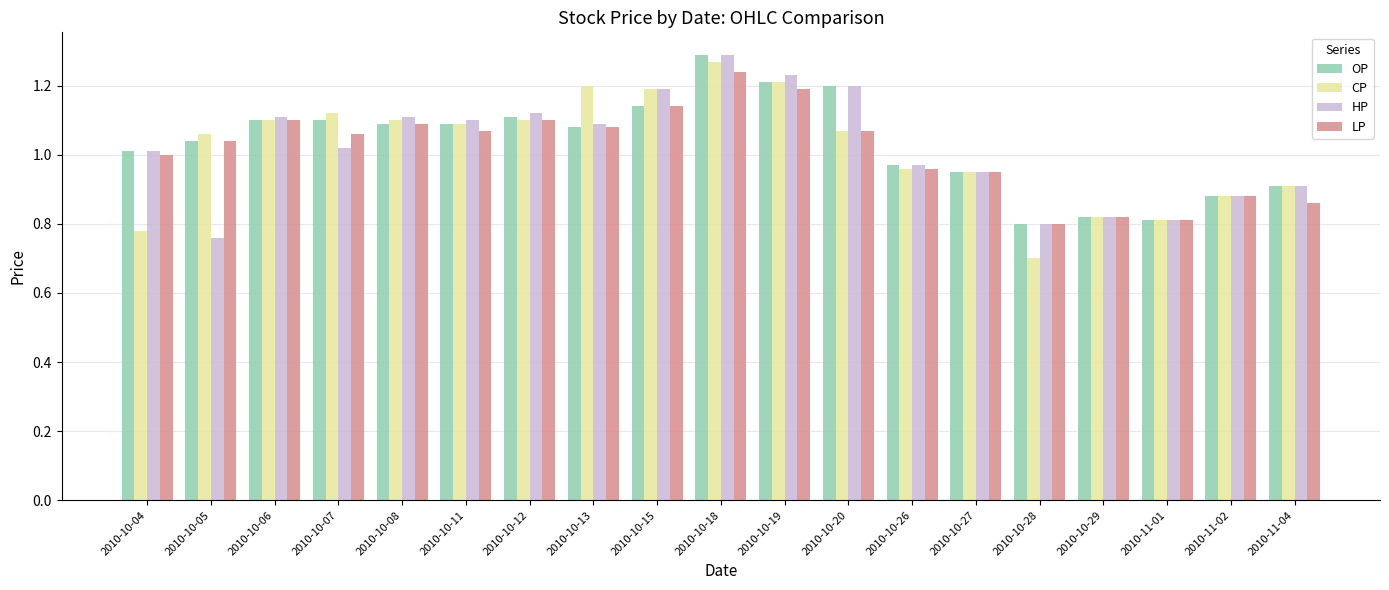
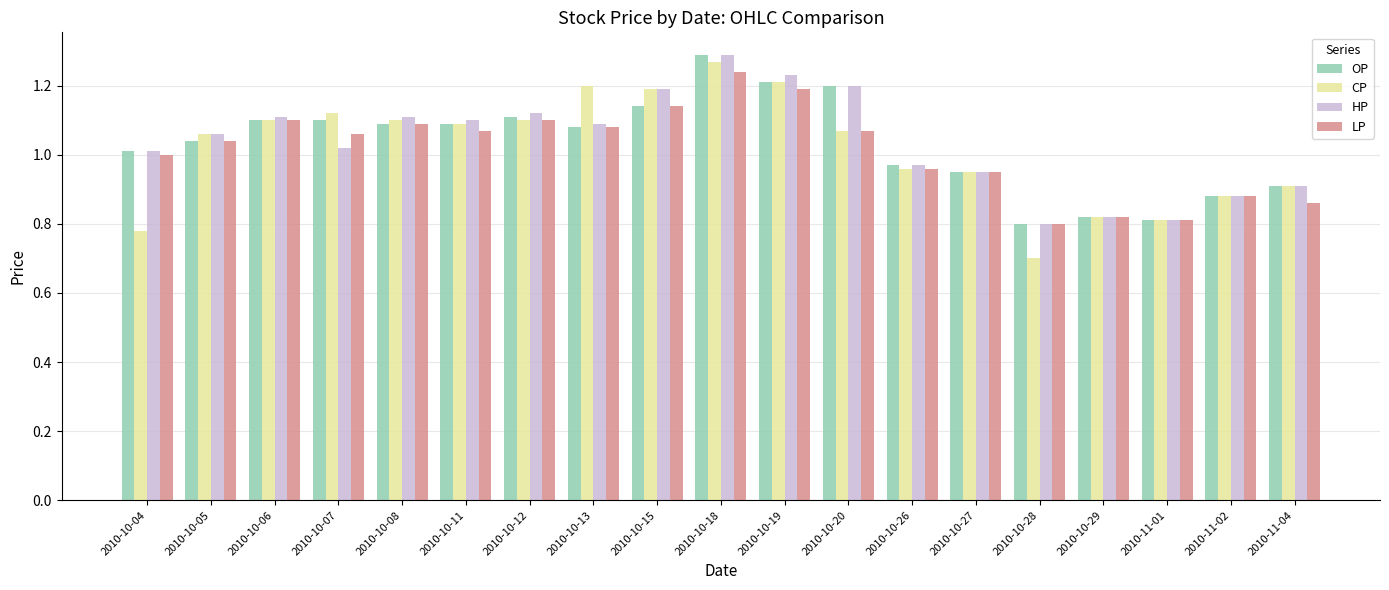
HP, 2010-10-05: 0.76 -> 1.06
